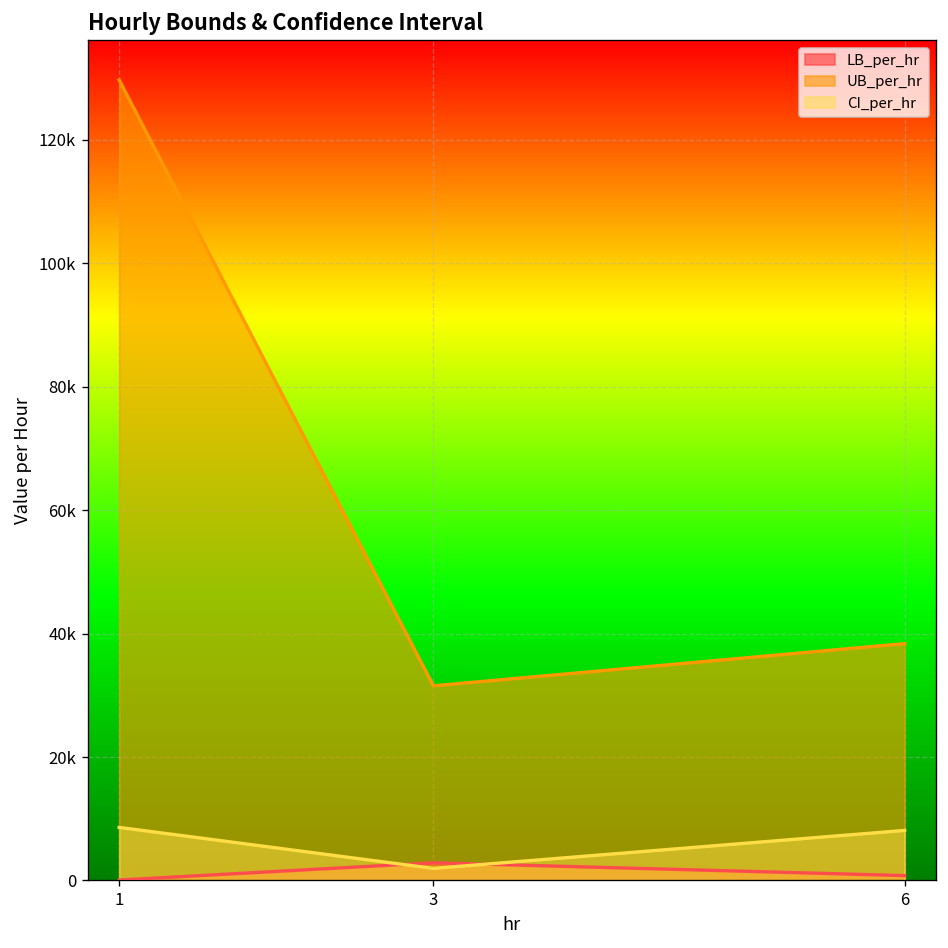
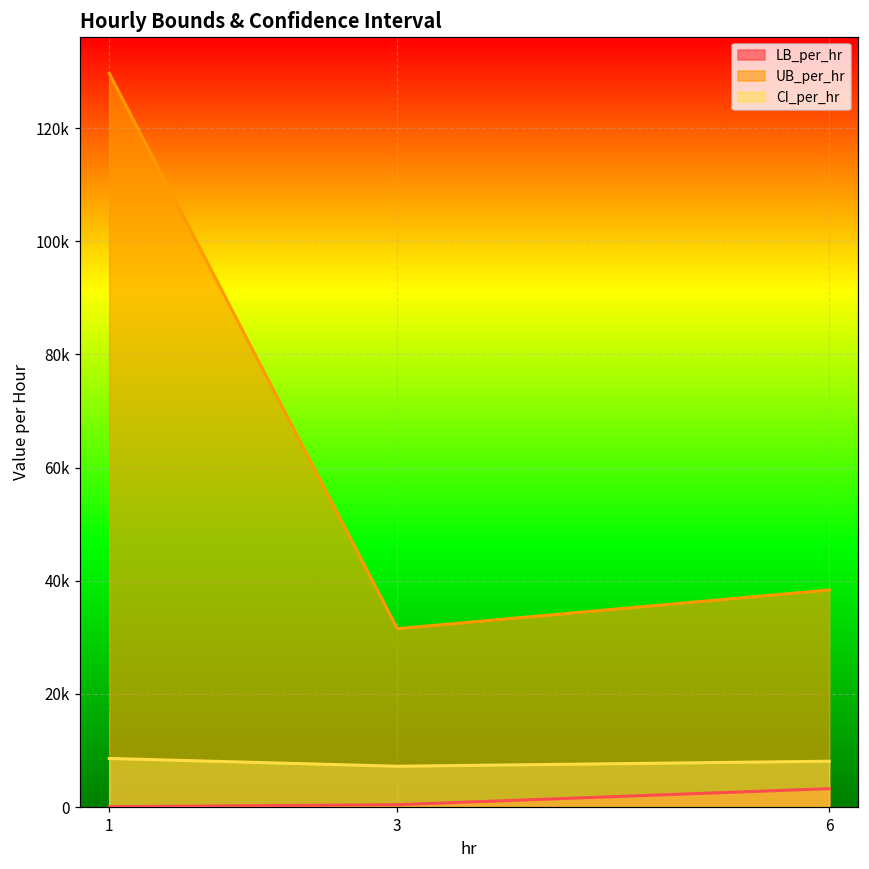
LB_per_hr, 3: 3000 -> 0
CI_per_hr, 3: 2000 -> 7000
LB_per_hr, 6: 1000 -> 3000
